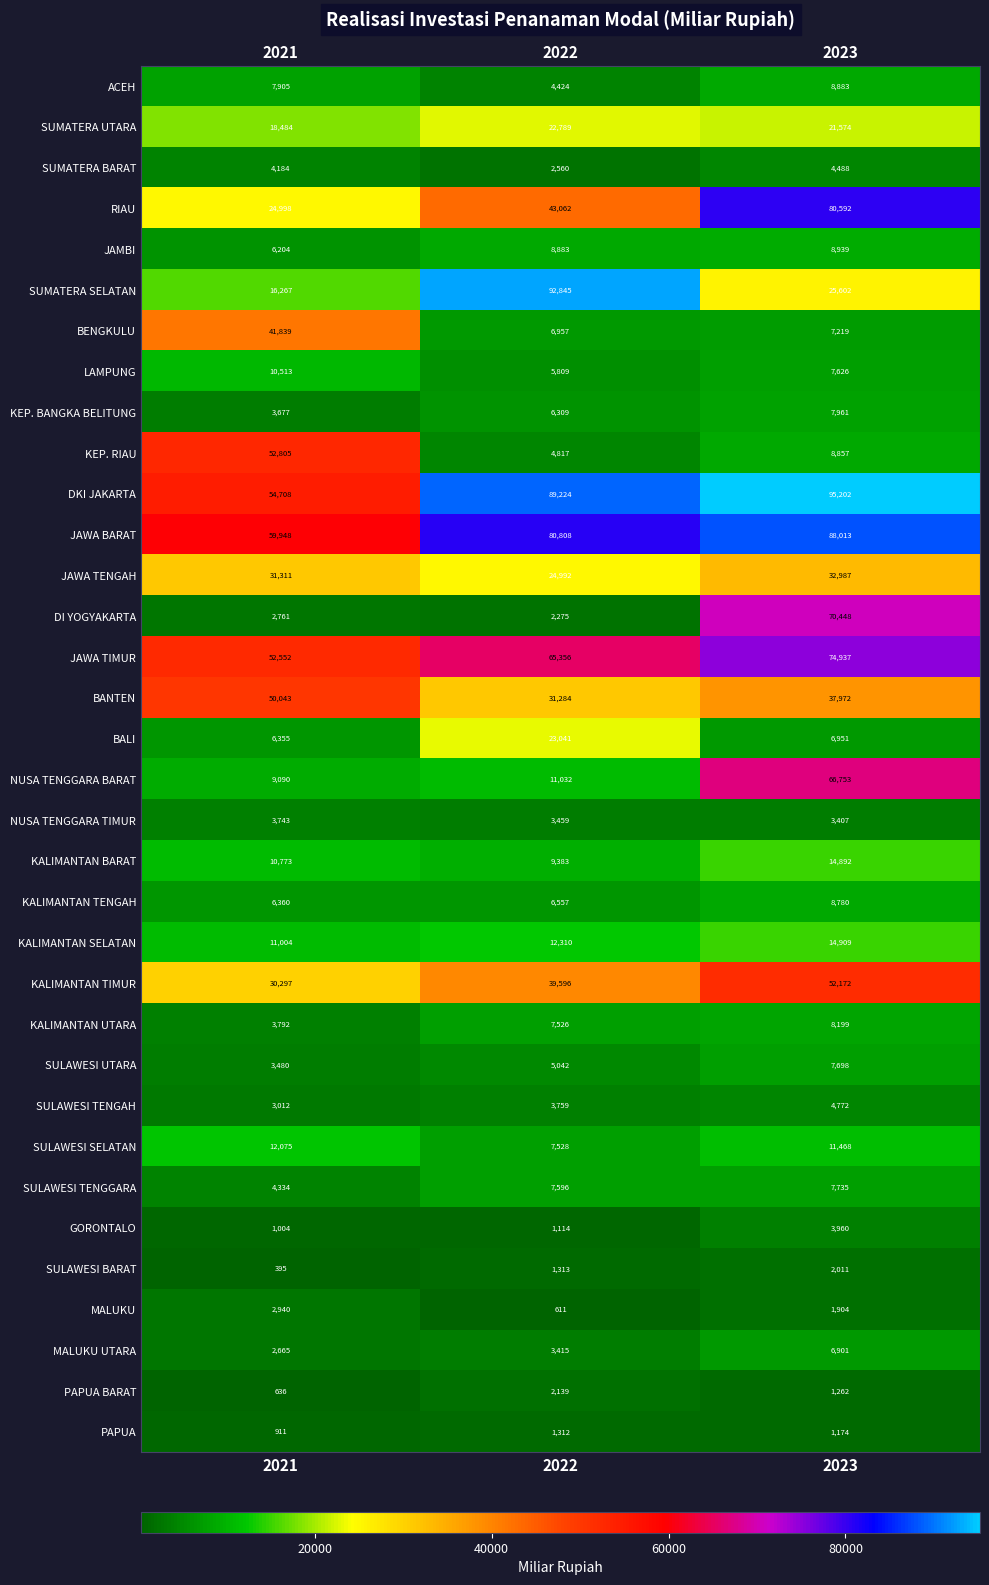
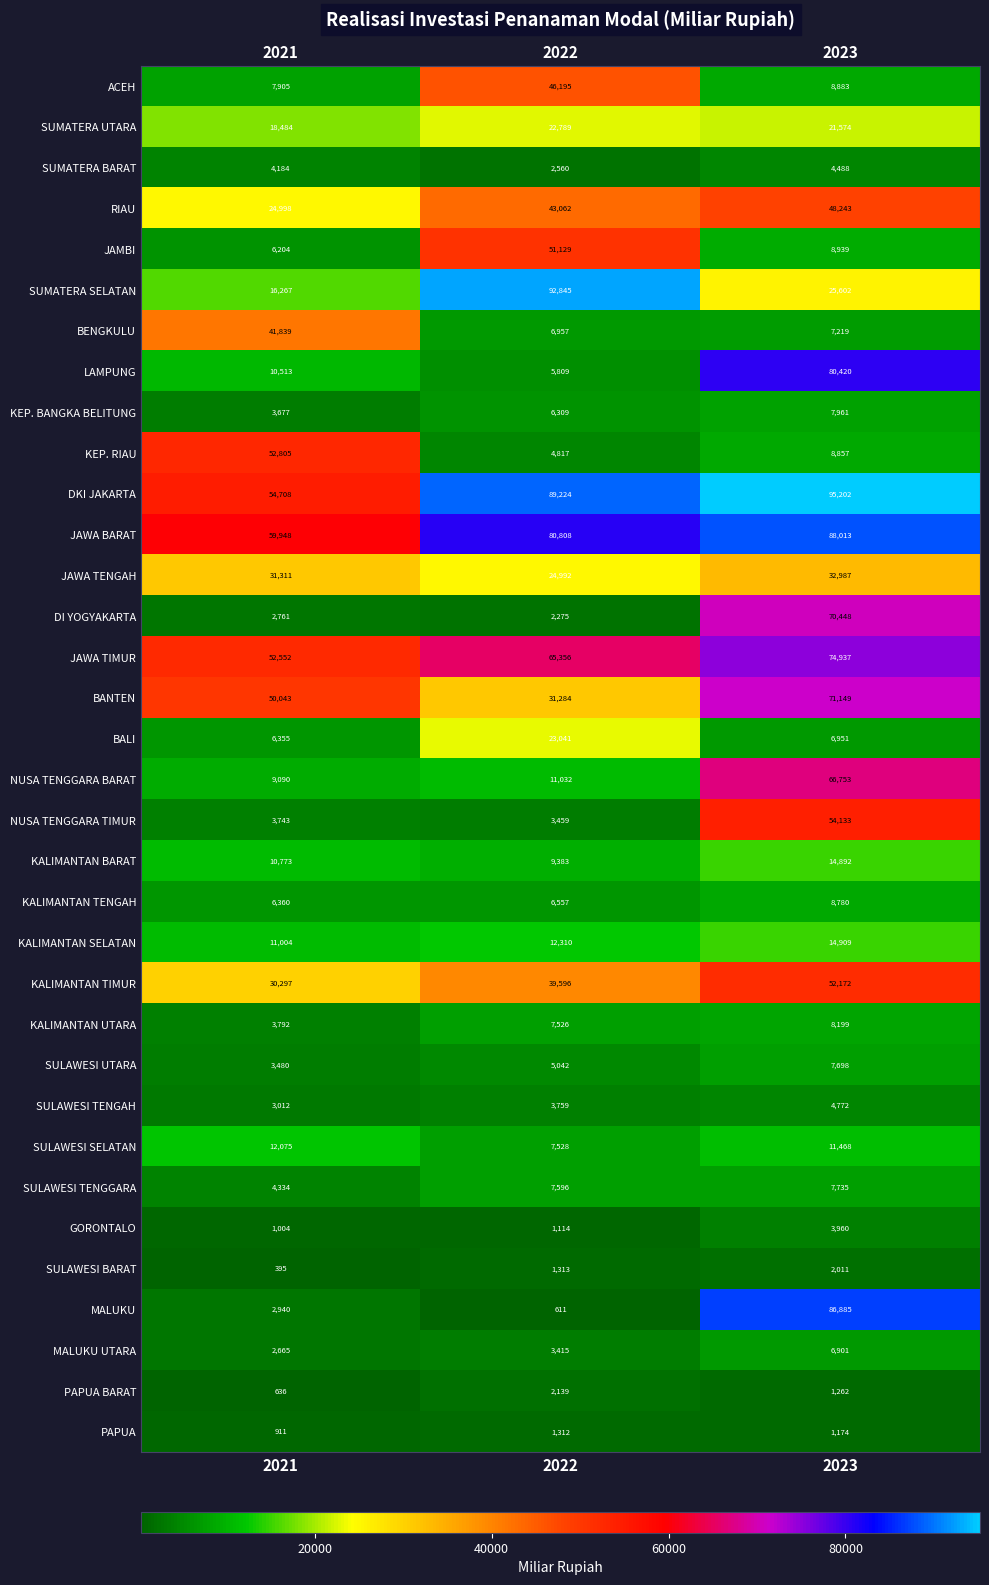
ACEH, 2022: 4,424 -> 46,195
RIAU, 2023: 80,592 -> 48,243
JAMBI, 2022: 8,883 -> 51,129
LAMPUNG, 2023: 7,626 -> 80,420
BANTEN, 2023: 37,972 -> 71,149
NUSA TENGGARA TIMUR, 2023: 3,407 -> 54,133
MALUKU, 2023: 1,904 -> 86,885
